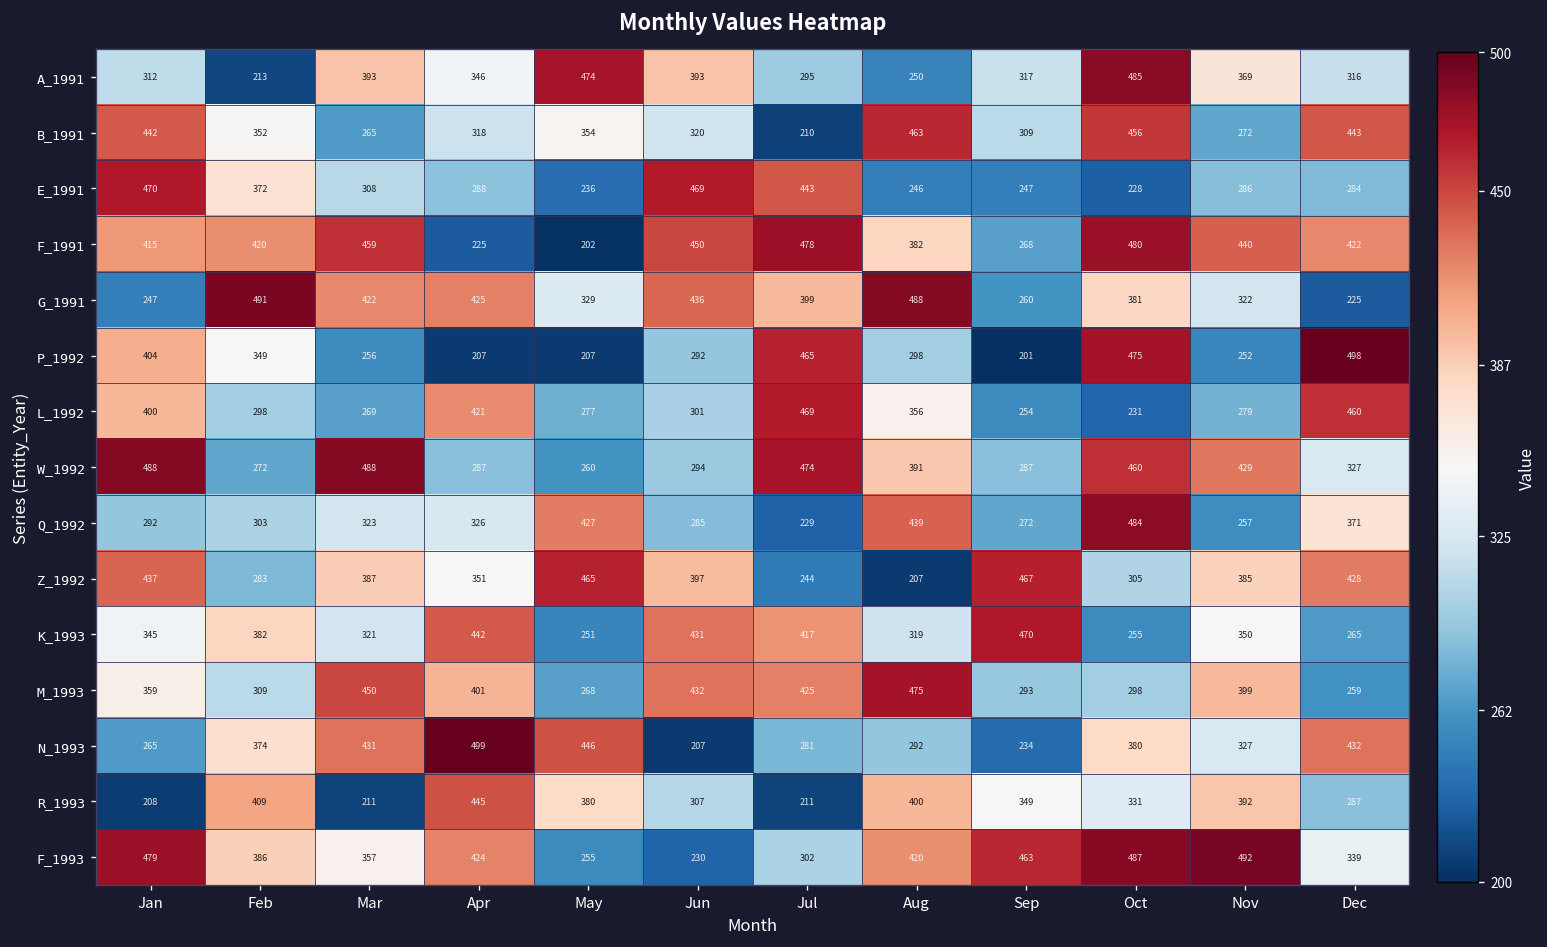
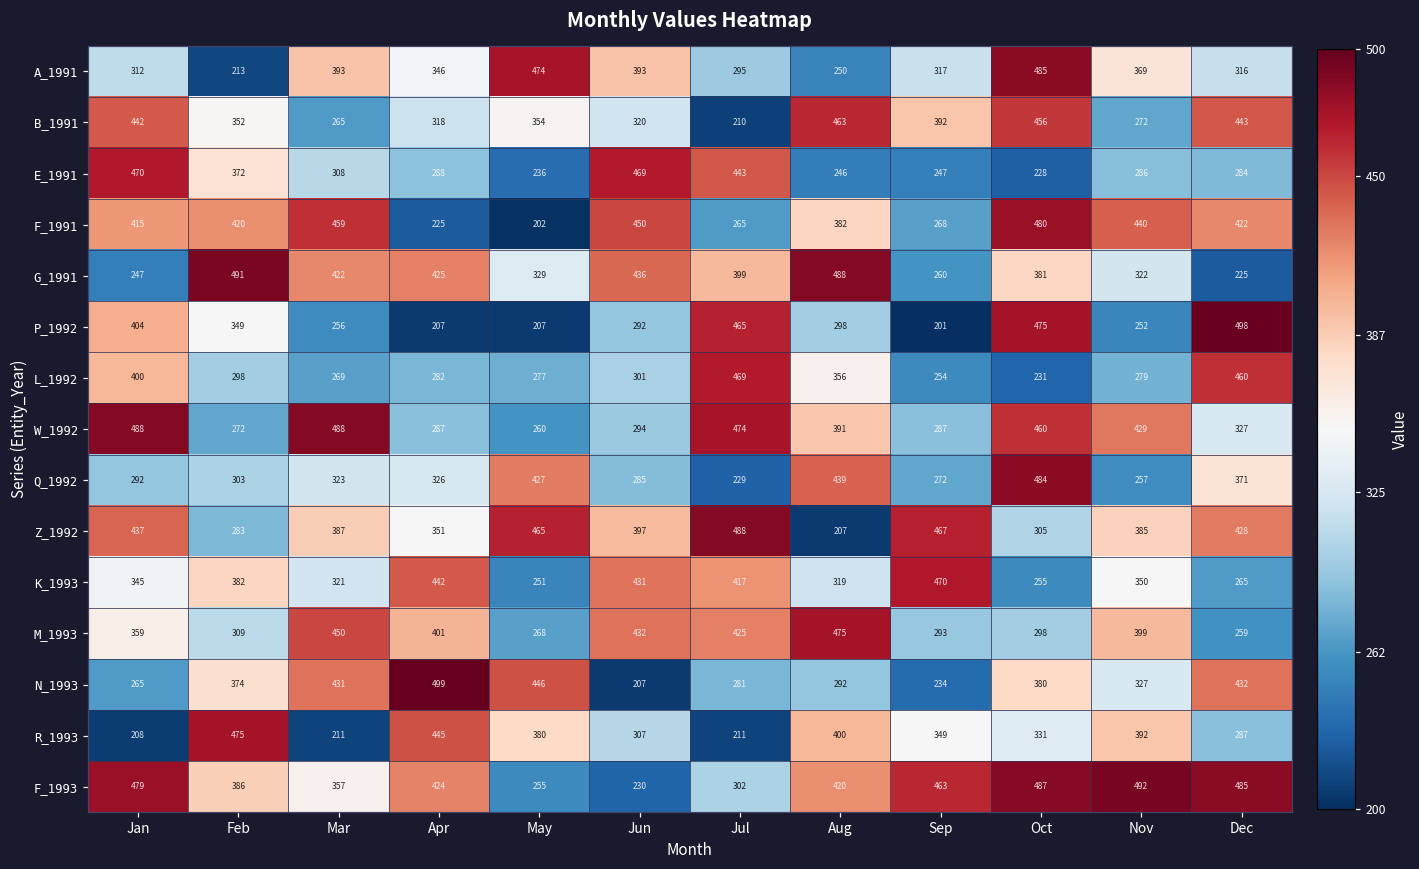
B_1991, Sep: 309 -> 392
F_1991, Jul: 478 -> 265
L_1992, Apr: 421 -> 282
Z_1992, Jul: 244 -> 488
R_1993, Feb: 409 -> 475
F_1993, Dec: 339 -> 485
